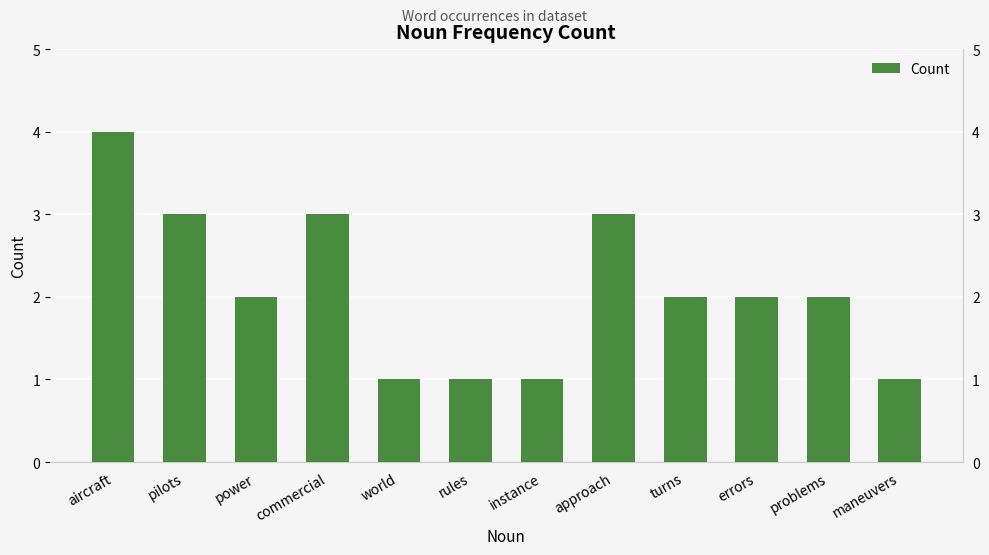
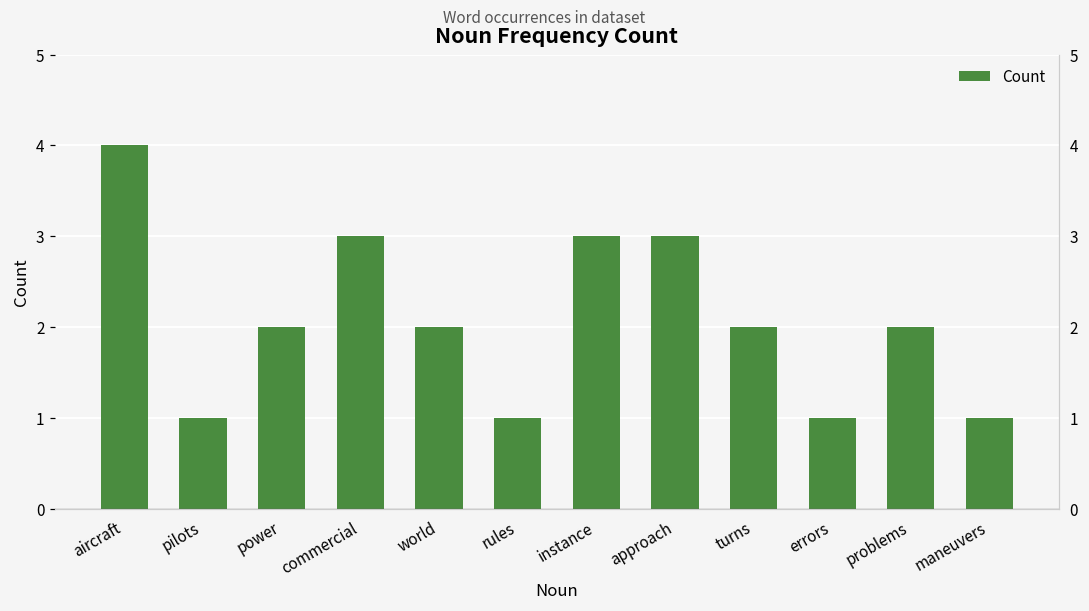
pilots: 3 -> 1
world: 1 -> 2
instance: 1 -> 3
errors: 2 -> 1
